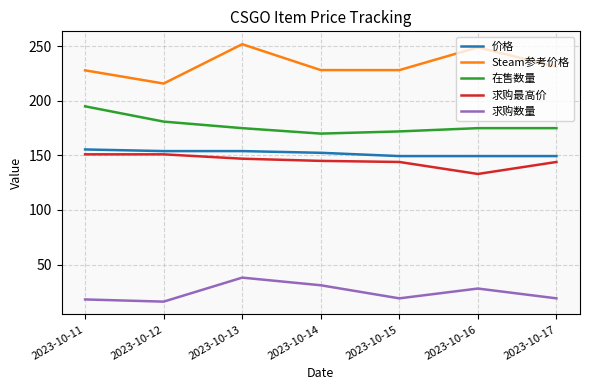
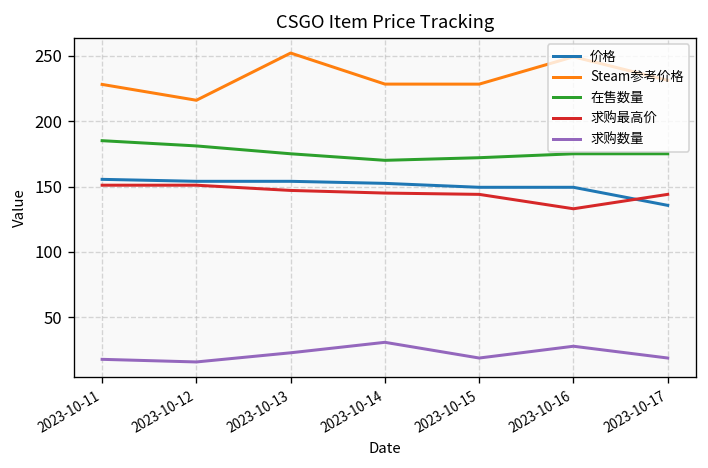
在售数量, 2023-10-11: 195 -> 185
求购数量, 2023-10-13: 38 -> 23
价格, 2023-10-17: 149 -> 136
